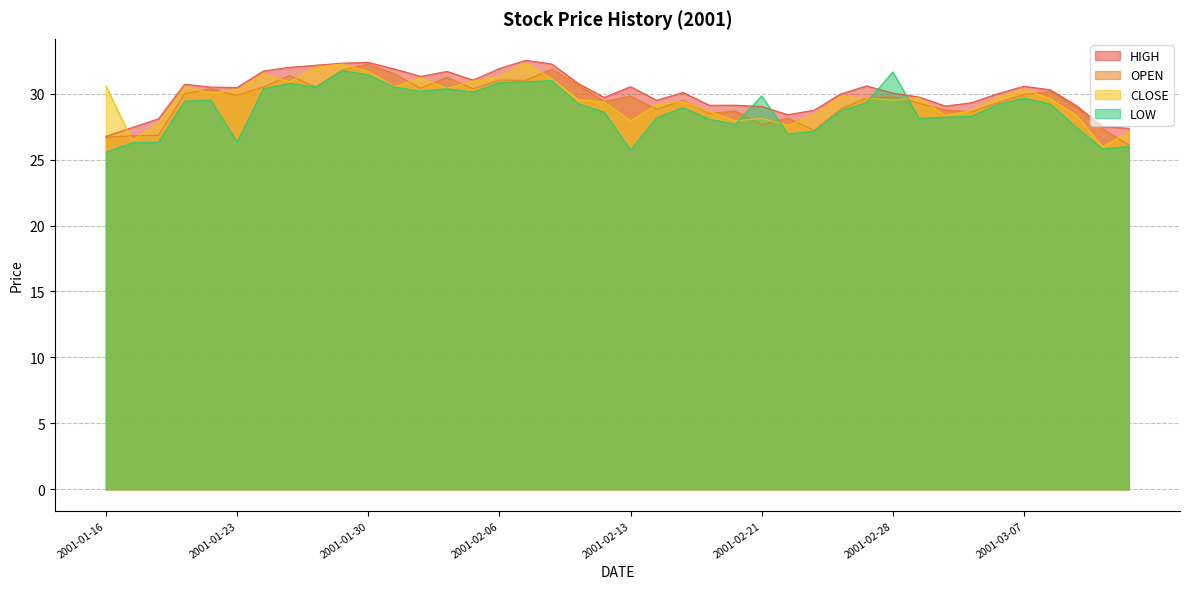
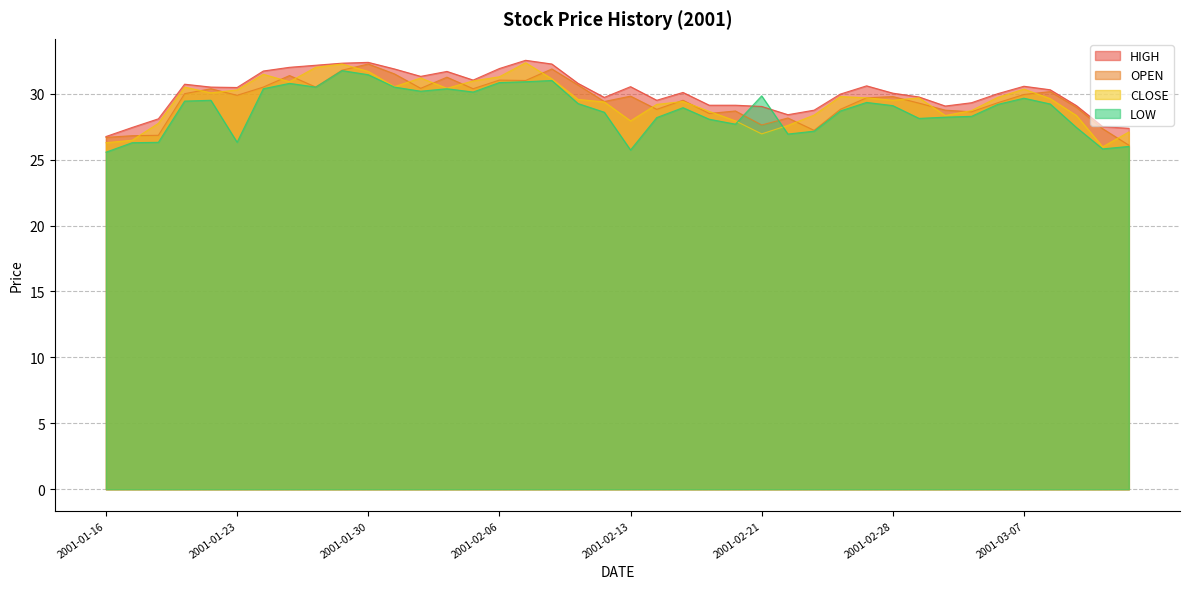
CLOSE, 2001-01-16: 30.6 -> 26.3
CLOSE, 2001-02-21: 28.1 -> 26.9
LOW, 2001-02-28: 31.7 -> 29.1
